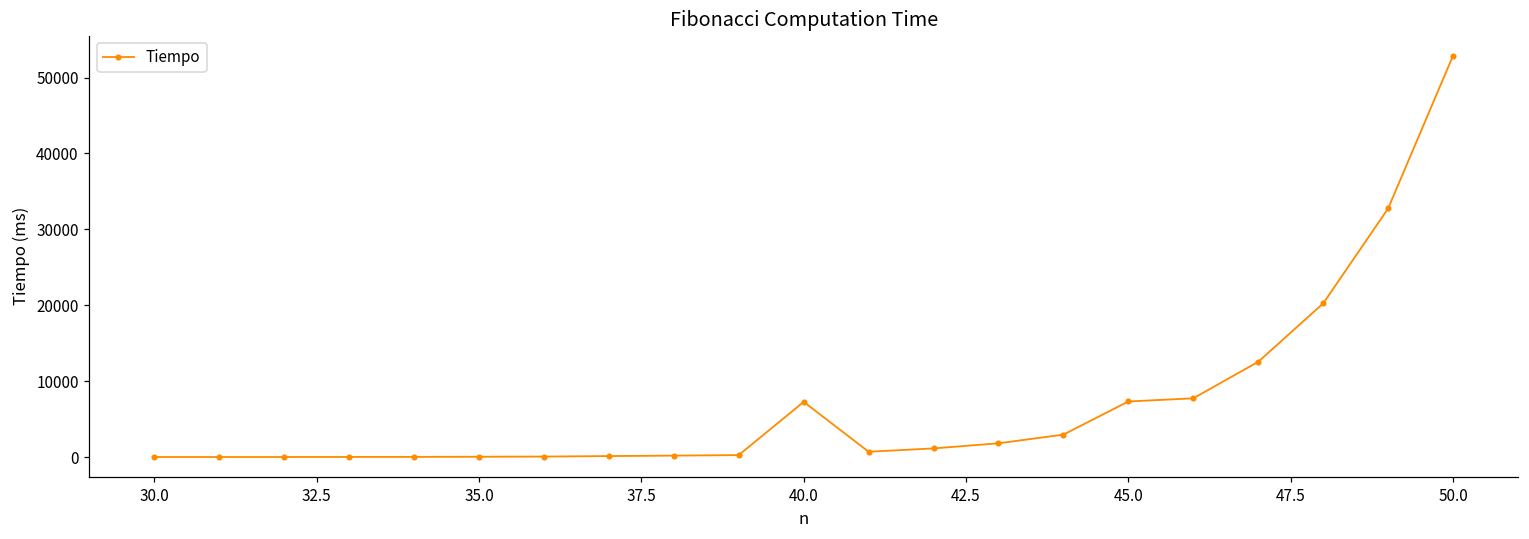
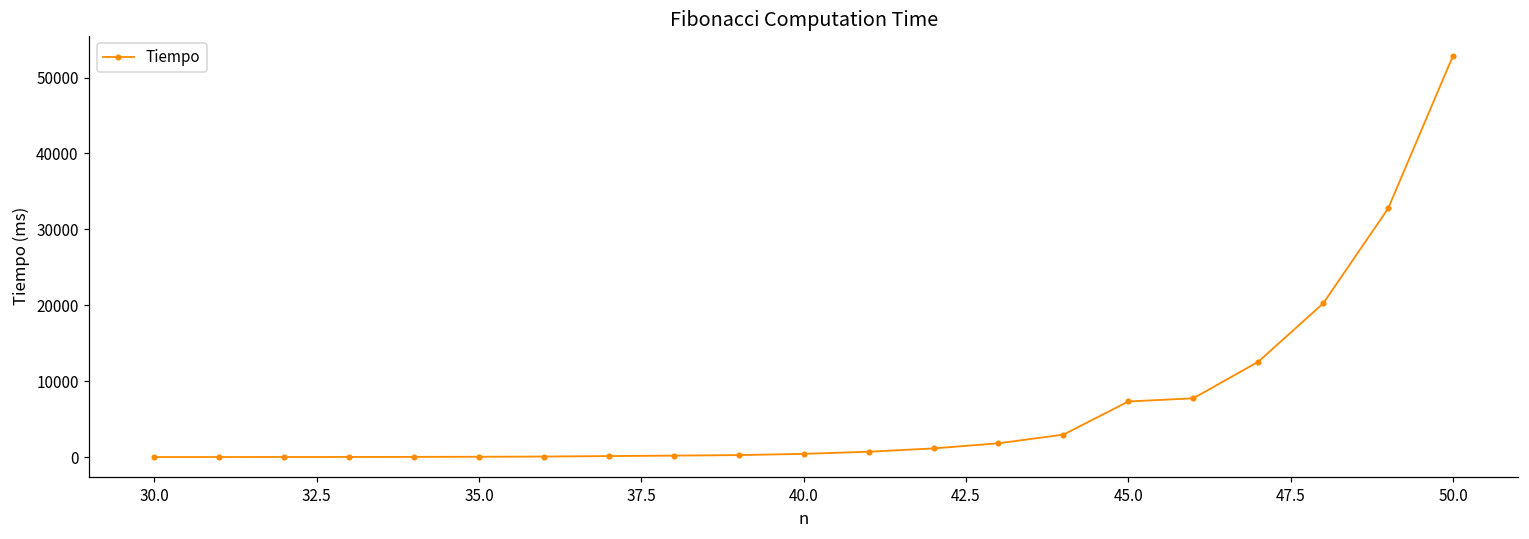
40.0: 7000 -> 0
